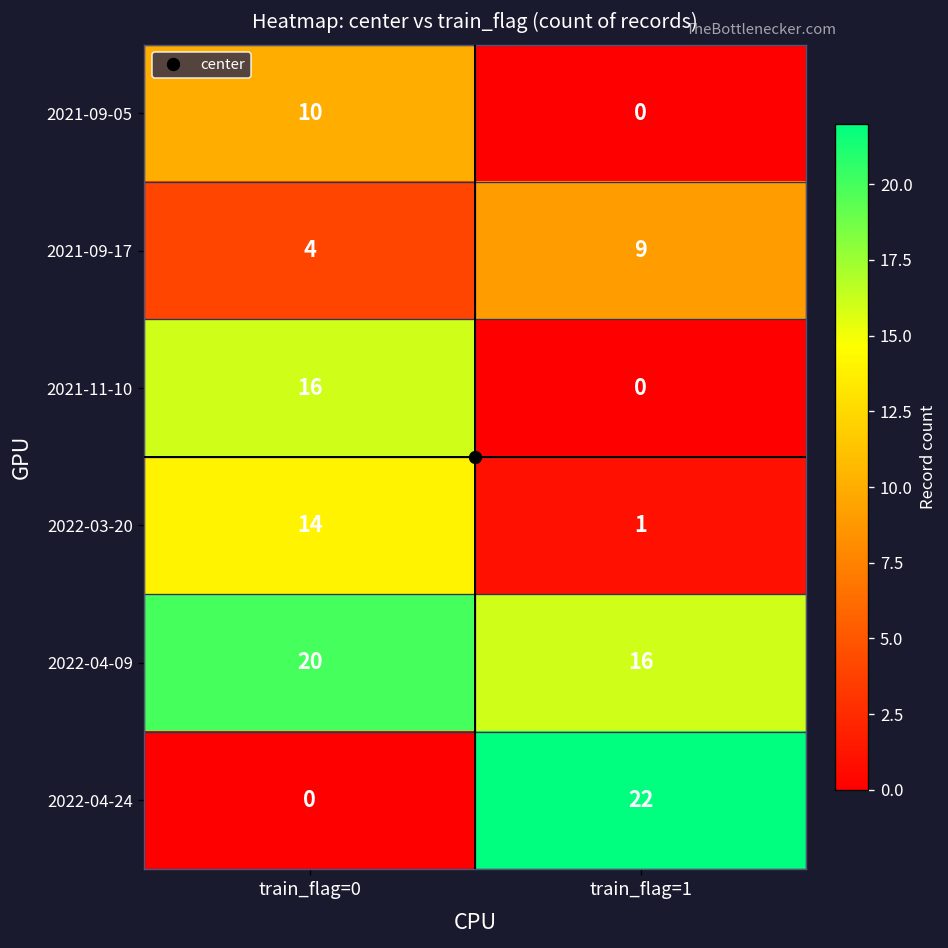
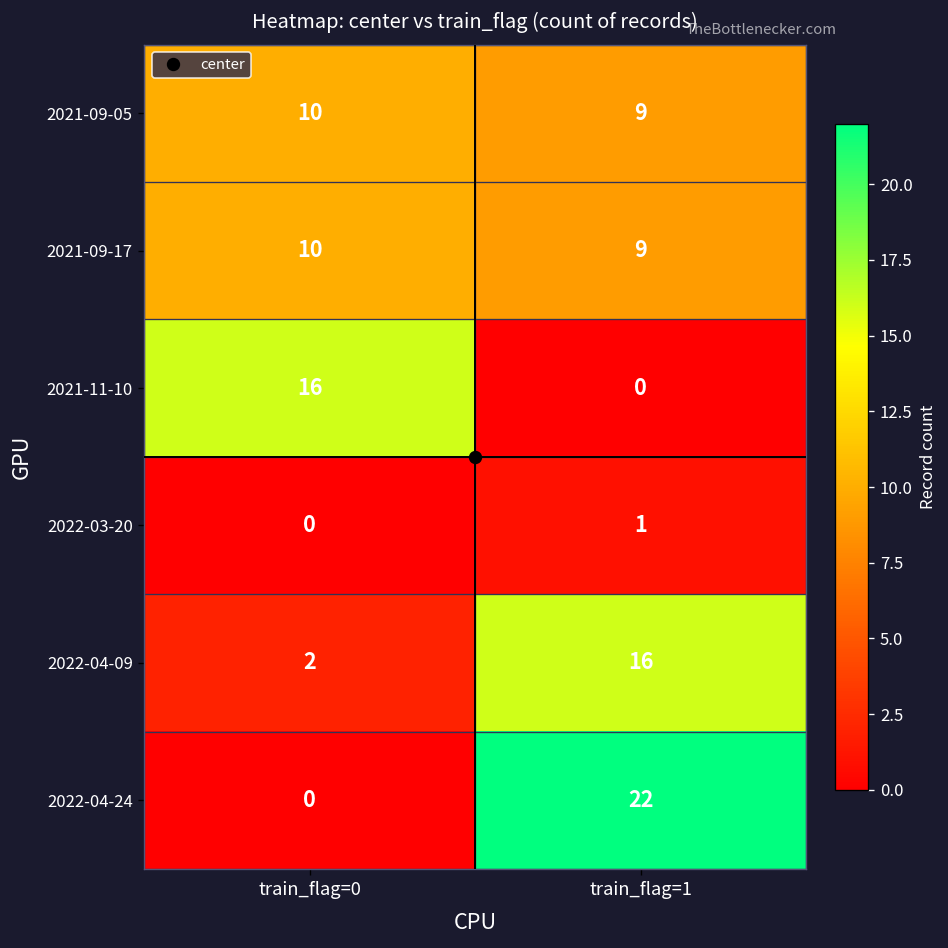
2021-09-05, train_flag=1: 0 -> 9
2021-09-17, train_flag=0: 4 -> 10
2022-03-20, train_flag=0: 14 -> 0
2022-04-09, train_flag=0: 20 -> 2
